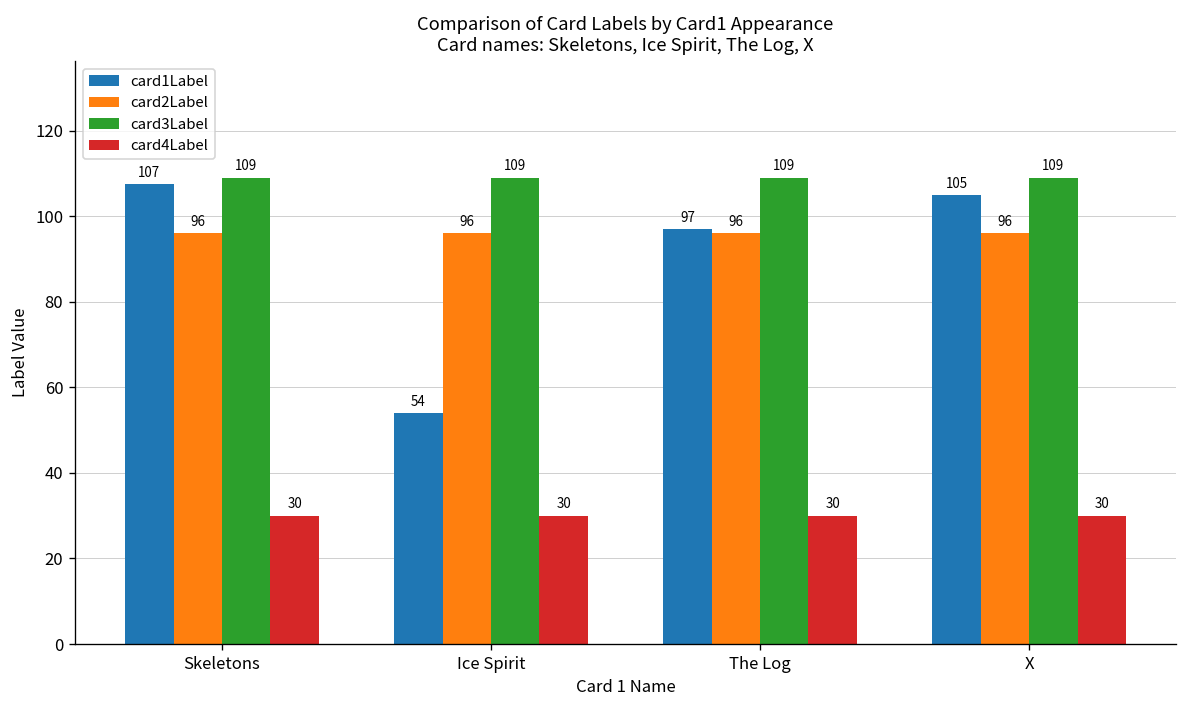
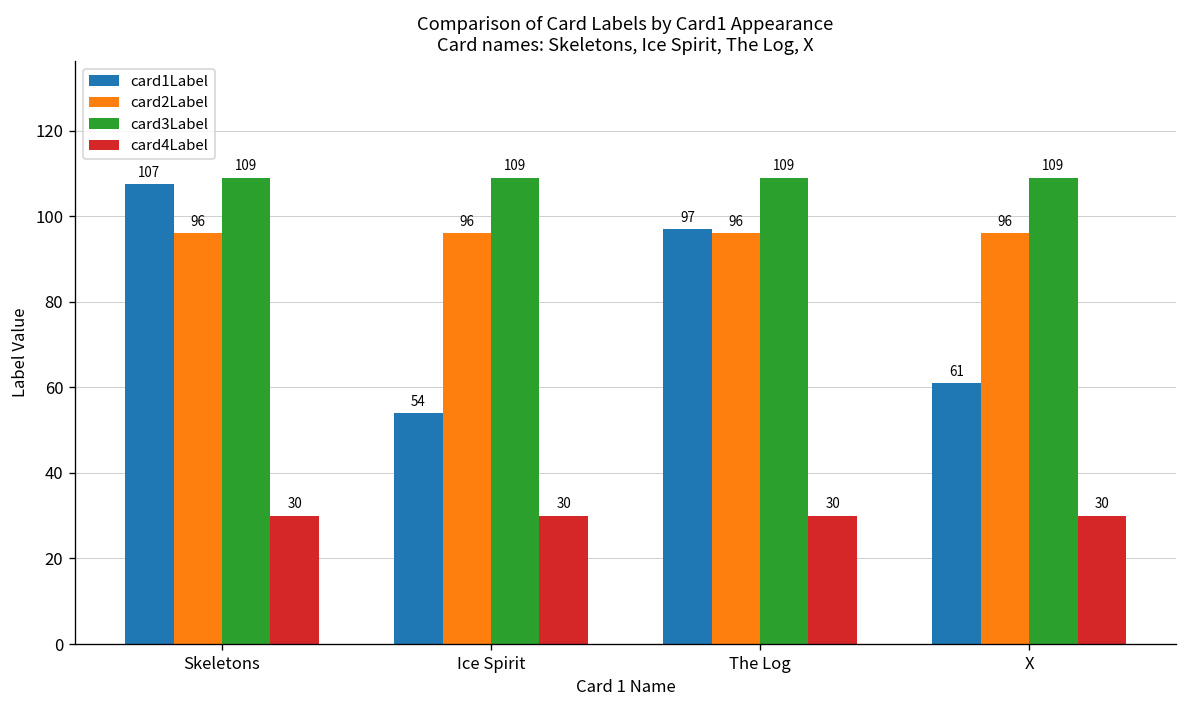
card1Label, X: 105 -> 61
